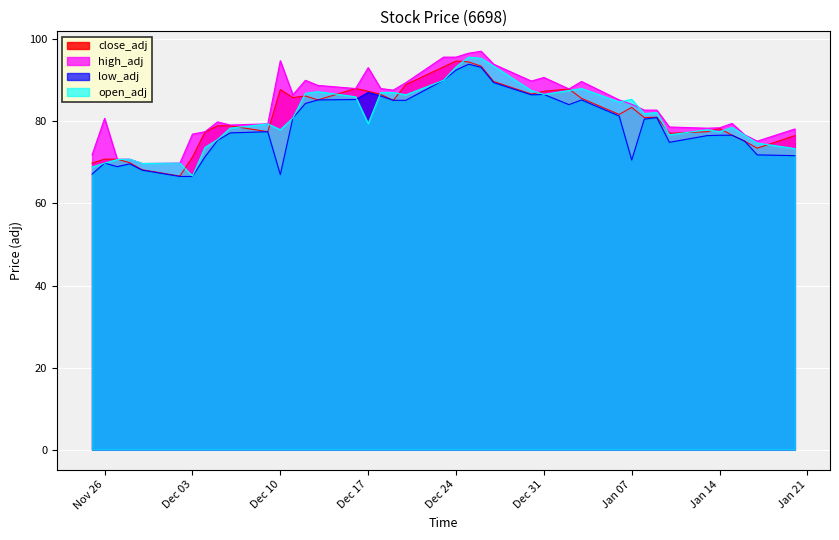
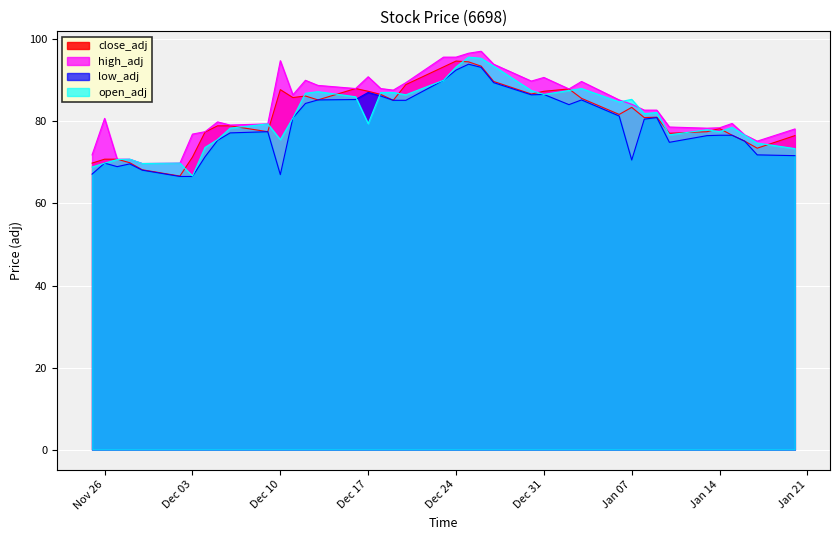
open_adj, Dec 10: 78 -> 76
high_adj, Dec 17: 93 -> 91
